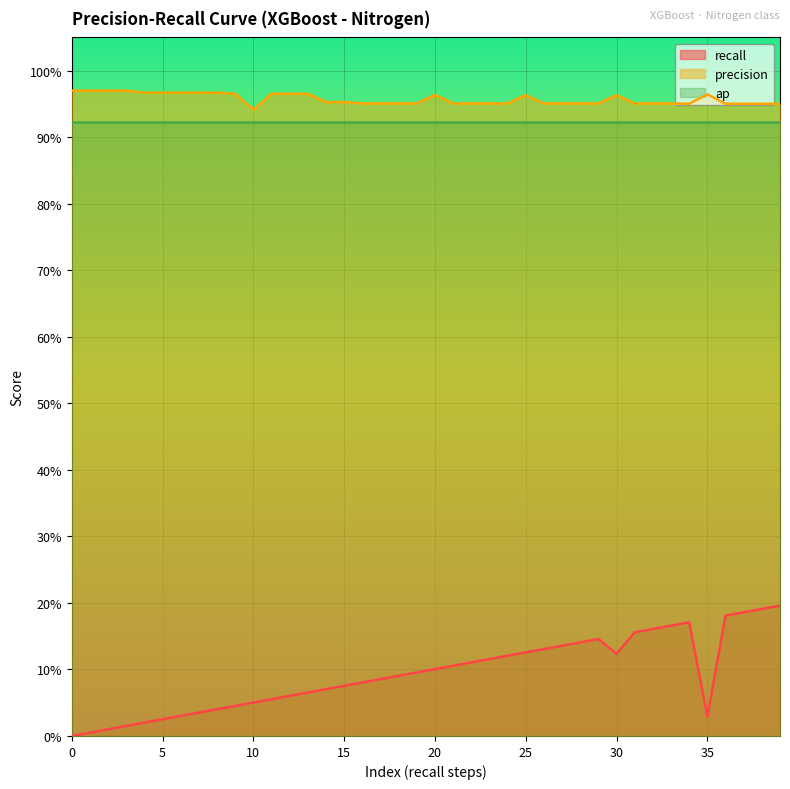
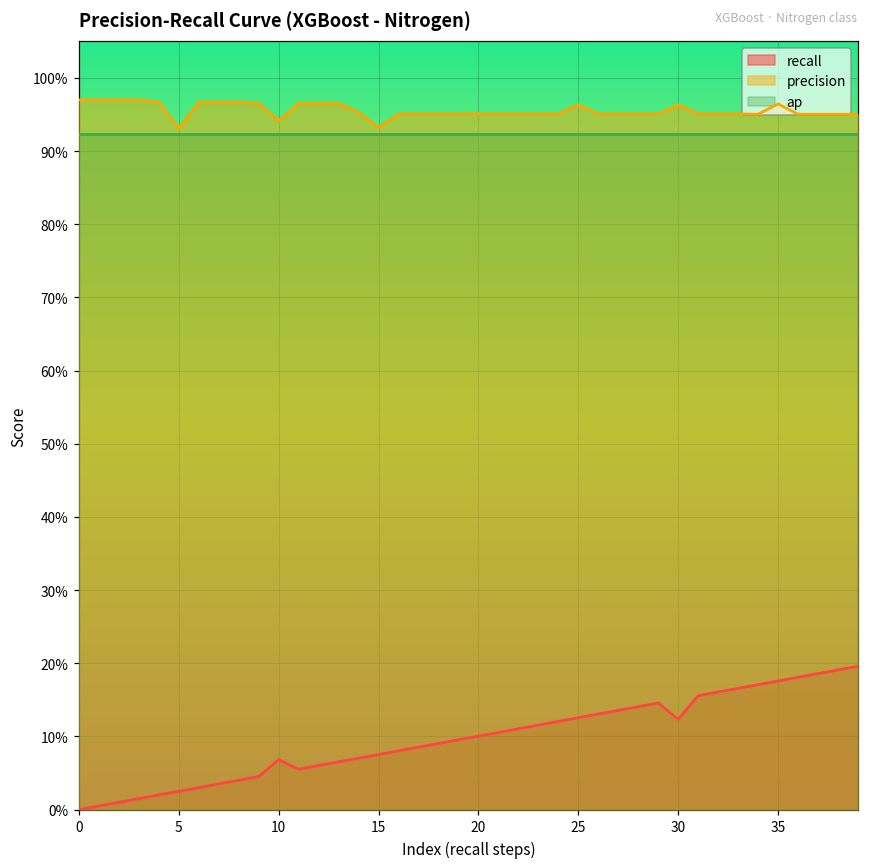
precision, 5: 97% -> 93%
recall, 10: 5% -> 7%
precision, 15: 95% -> 93%
precision, 20: 96% -> 95%
recall, 35: 3% -> 18%
